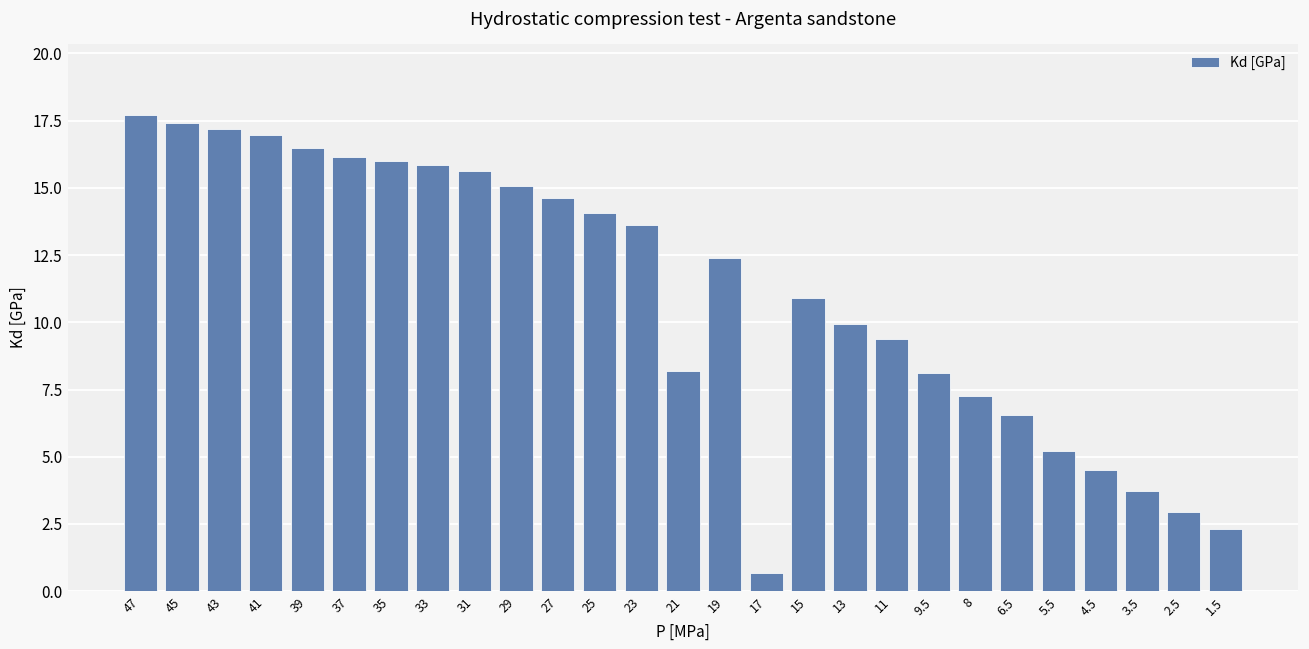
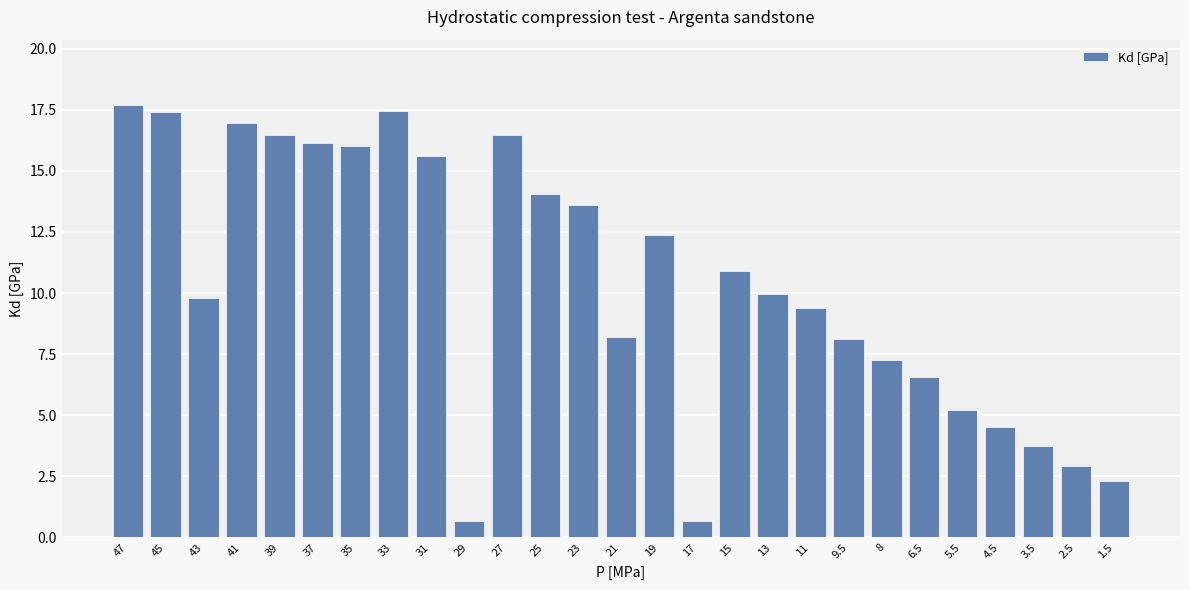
43: 17.2 -> 9.8
33: 15.8 -> 17.4
29: 15.1 -> 0.7
27: 14.6 -> 16.5
